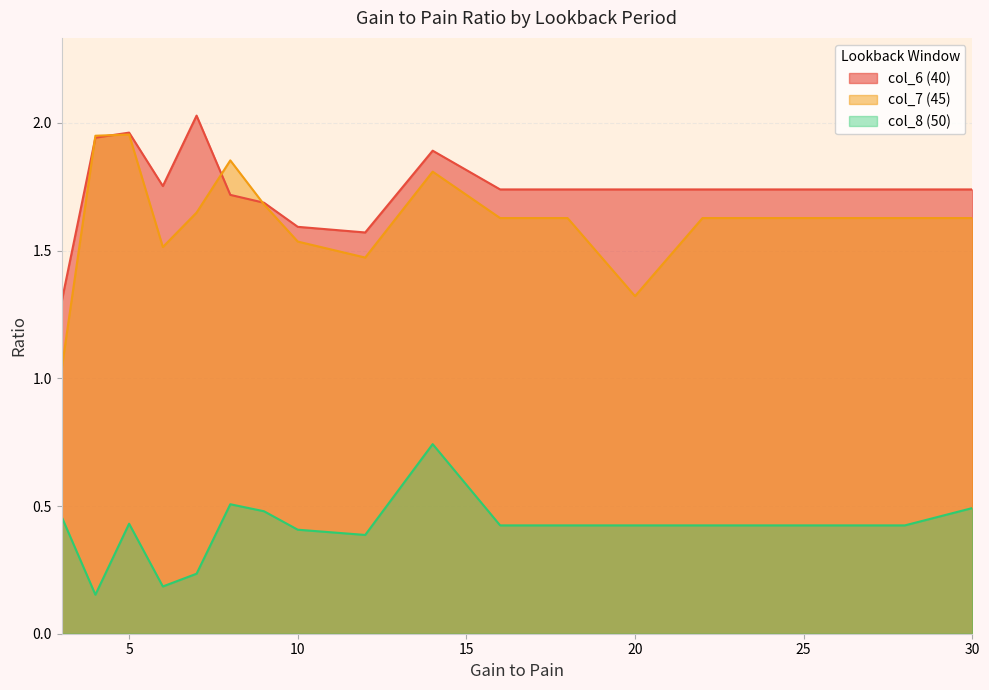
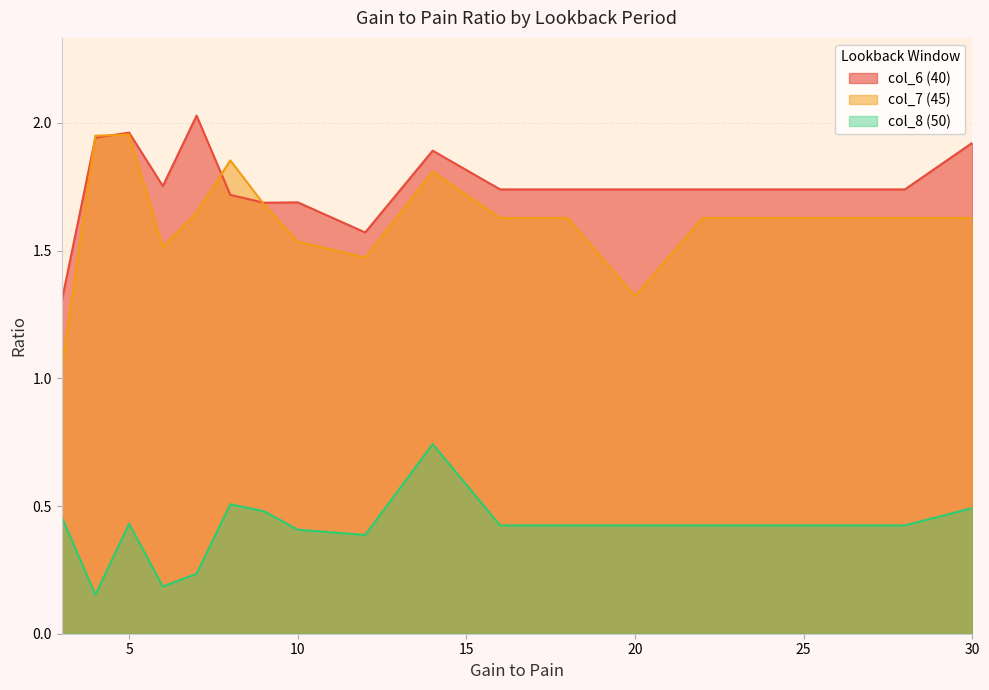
col_6 (40), 10: 1.59 -> 1.69
col_6 (40), 30: 1.74 -> 1.92
